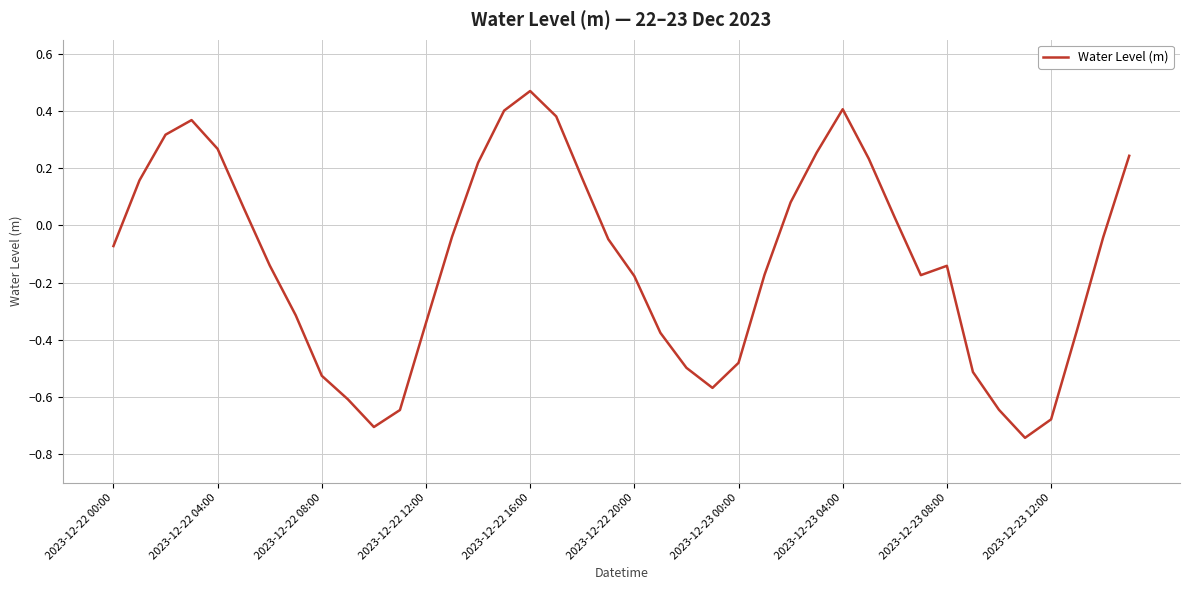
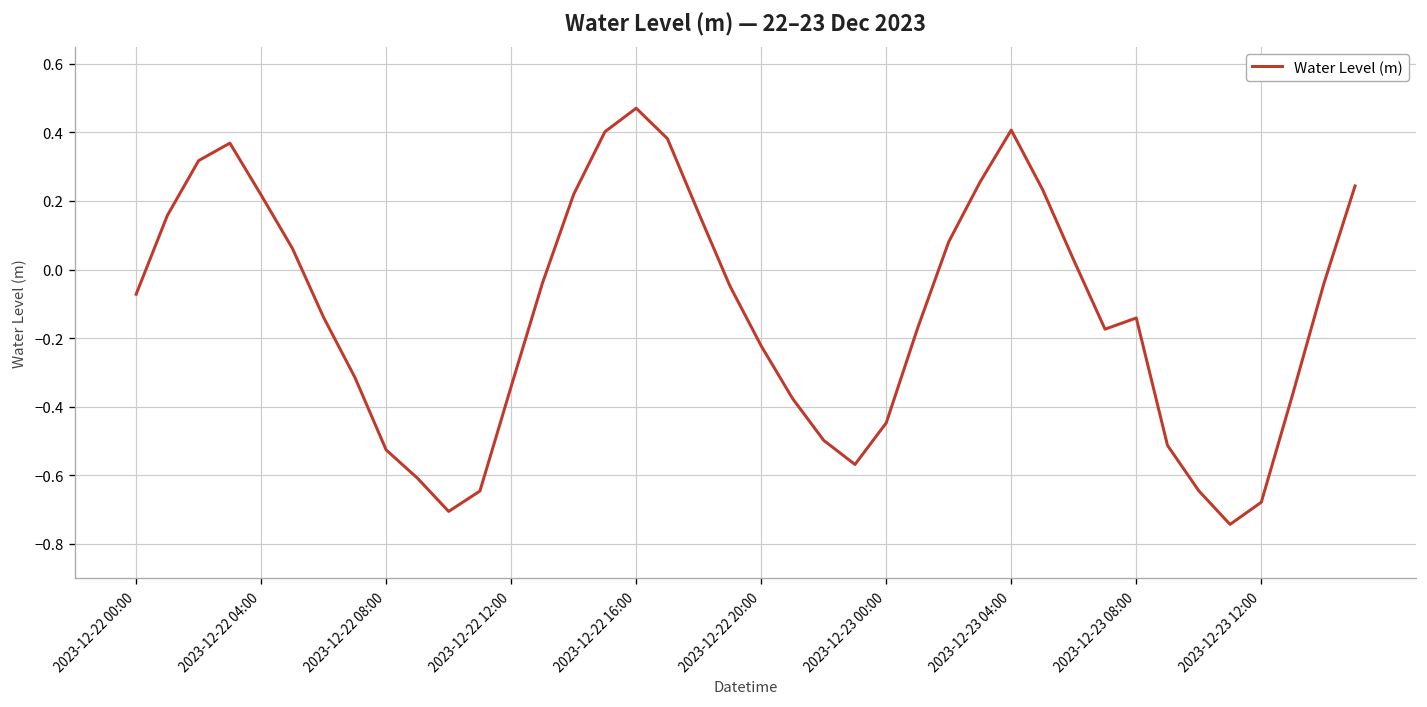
2023-12-22 04:00: 0.27 -> 0.22
2023-12-22 20:00: -0.18 -> -0.22
2023-12-23 00:00: -0.48 -> -0.45
